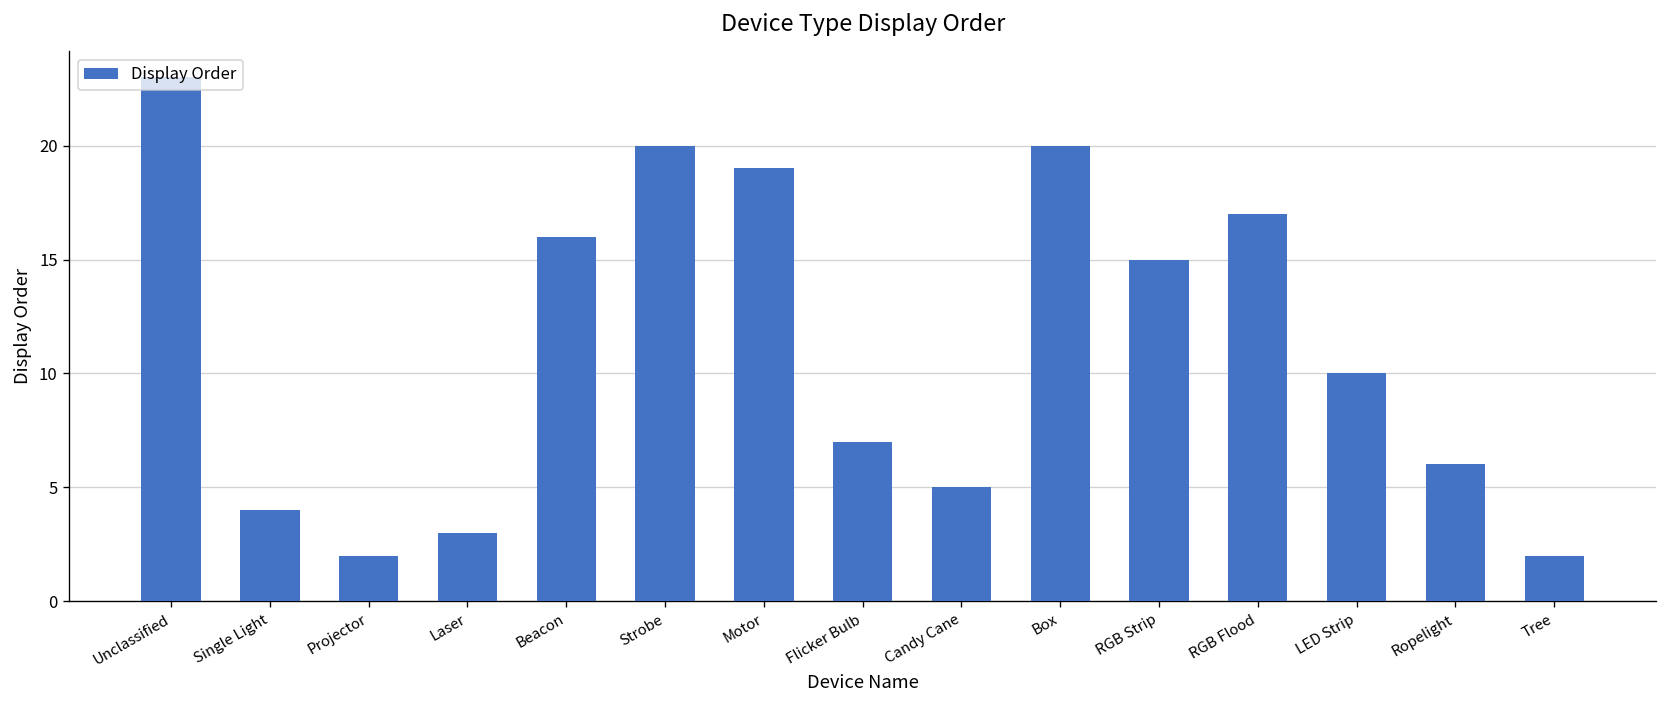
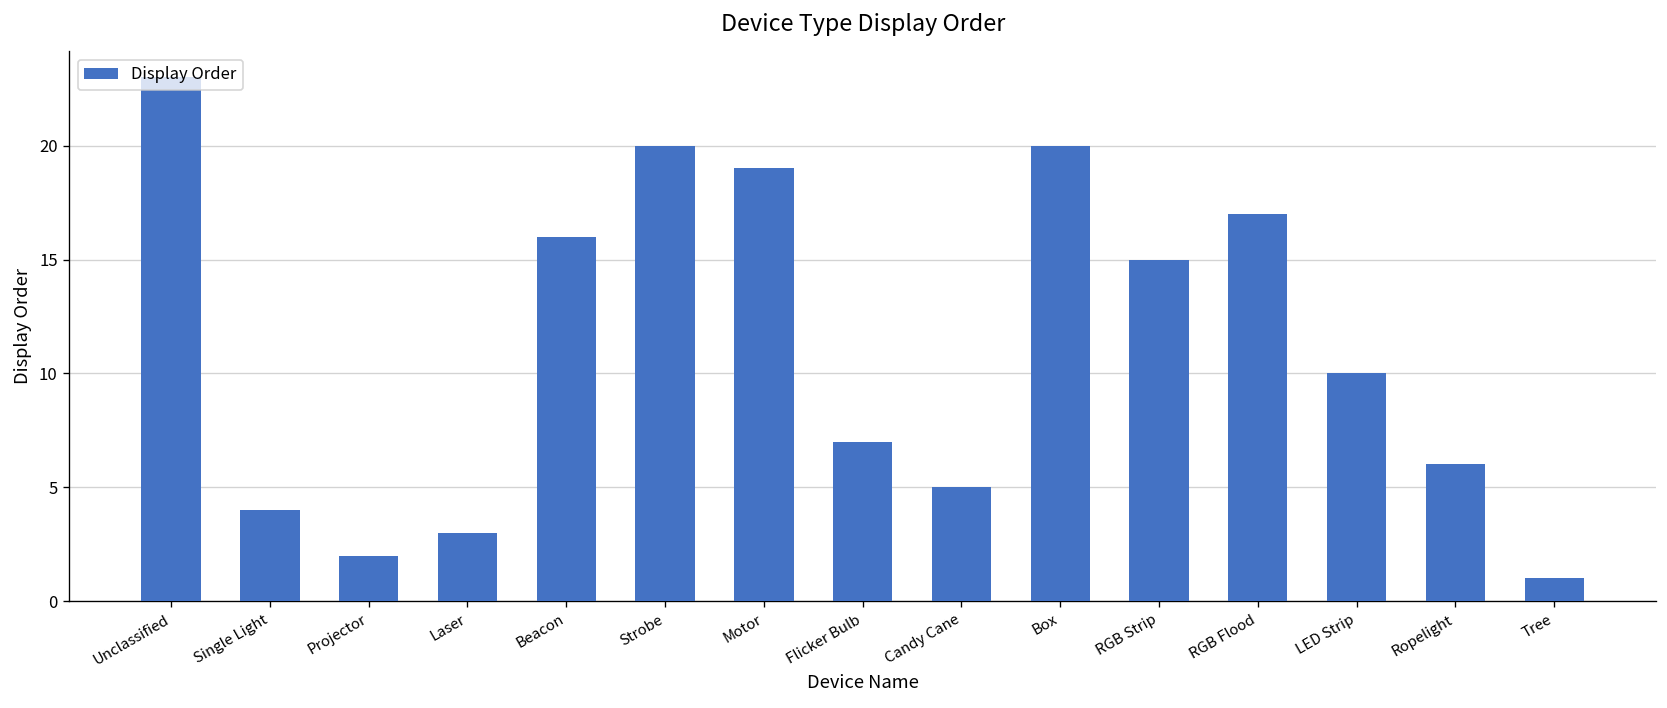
Tree: 2 -> 1
